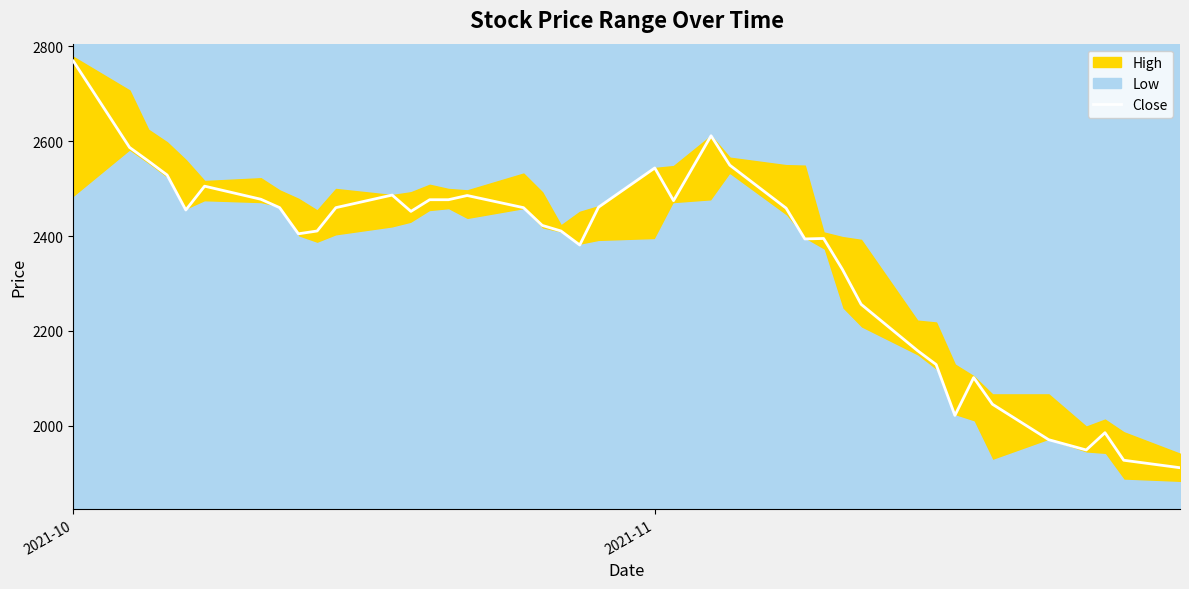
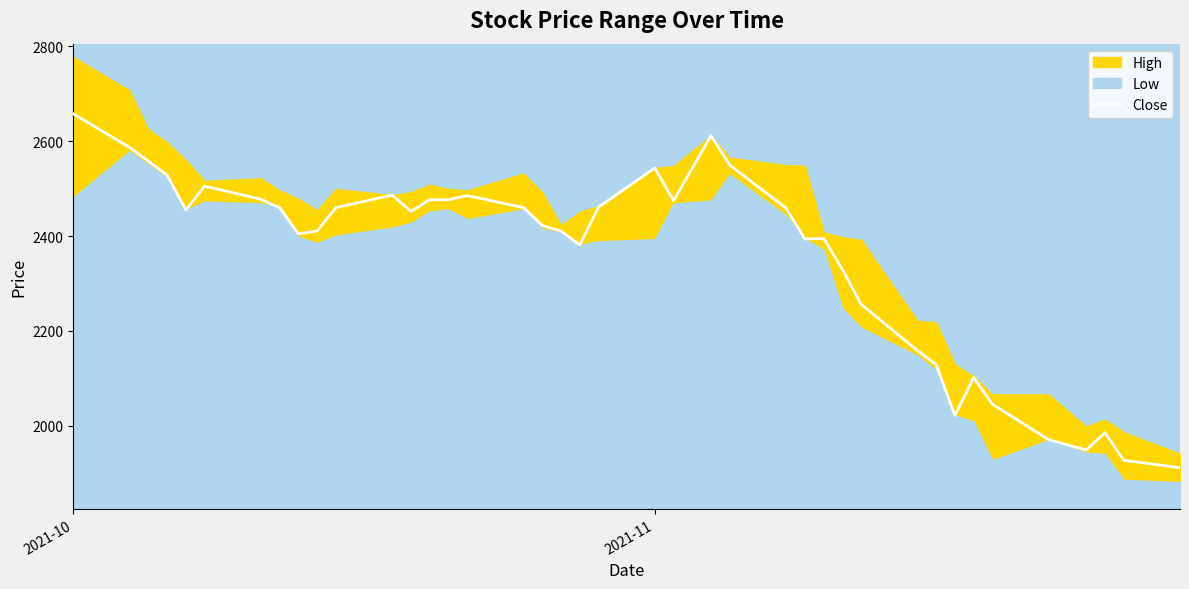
Close, 2021-10: 2770 -> 2660
